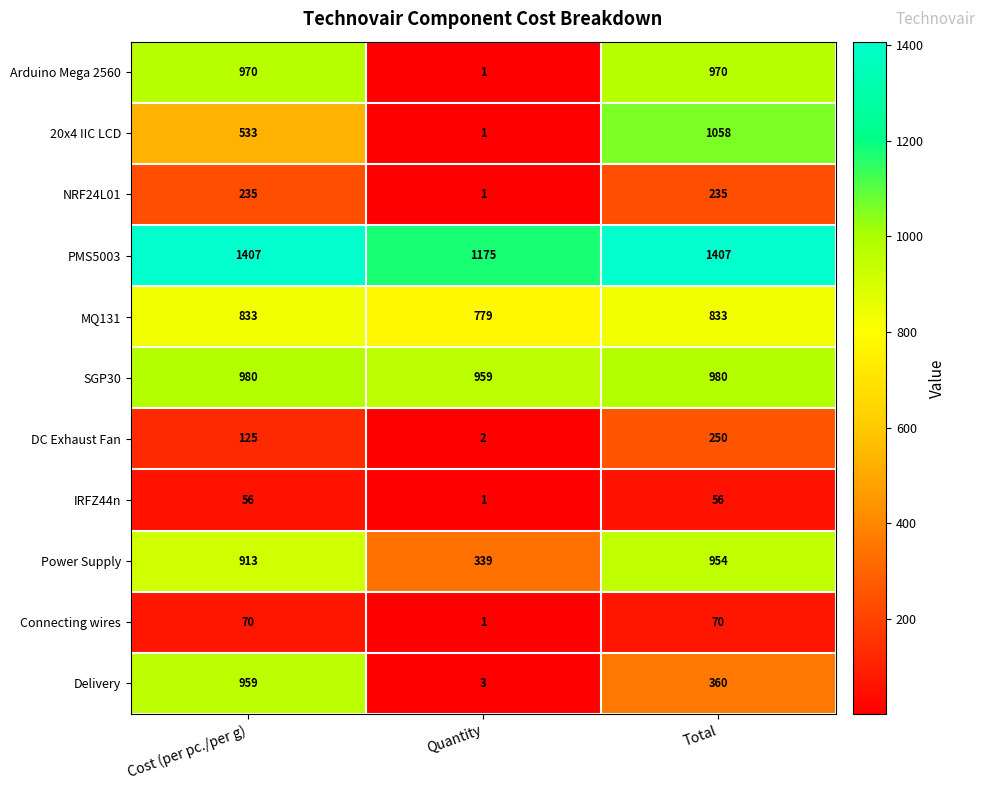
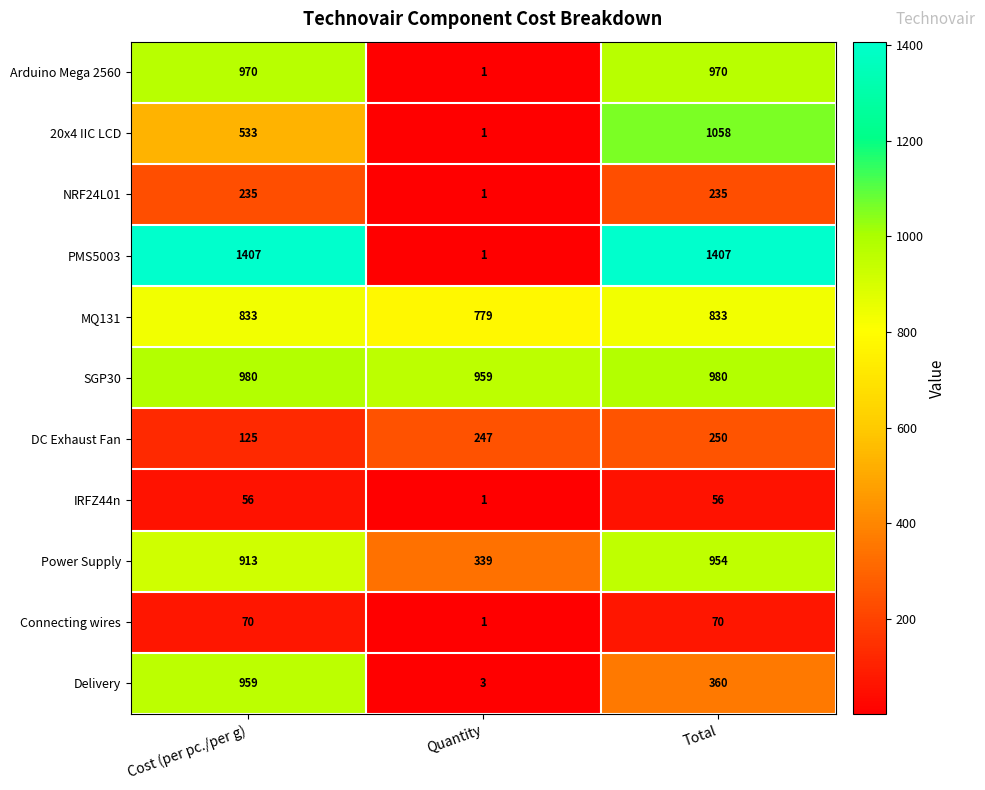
PMS5003, Quantity: 1175 -> 1
DC Exhaust Fan, Quantity: 2 -> 247
